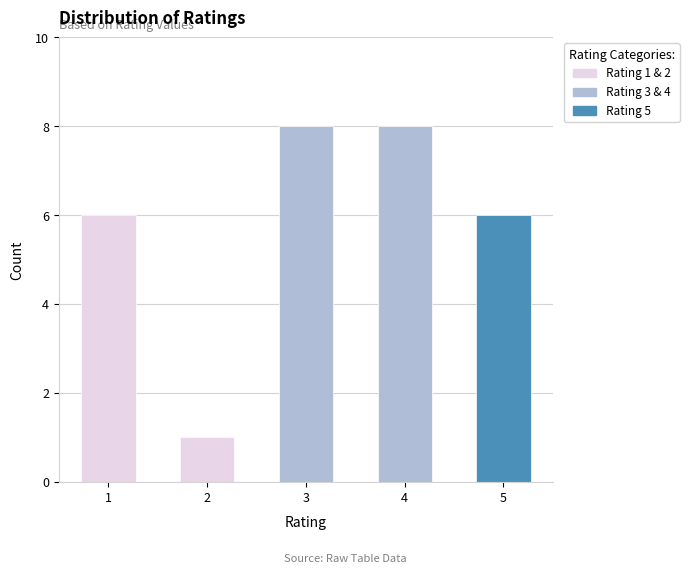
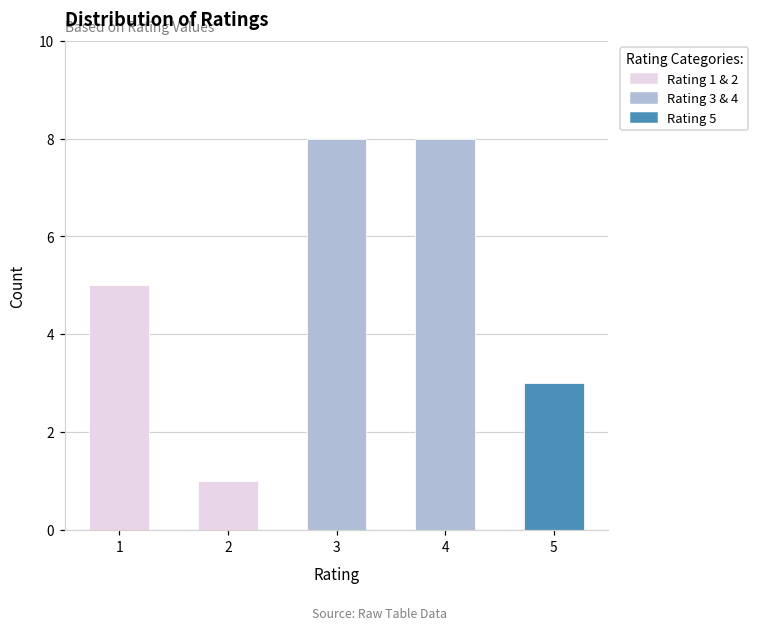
1: 6 -> 5
5: 6 -> 3
